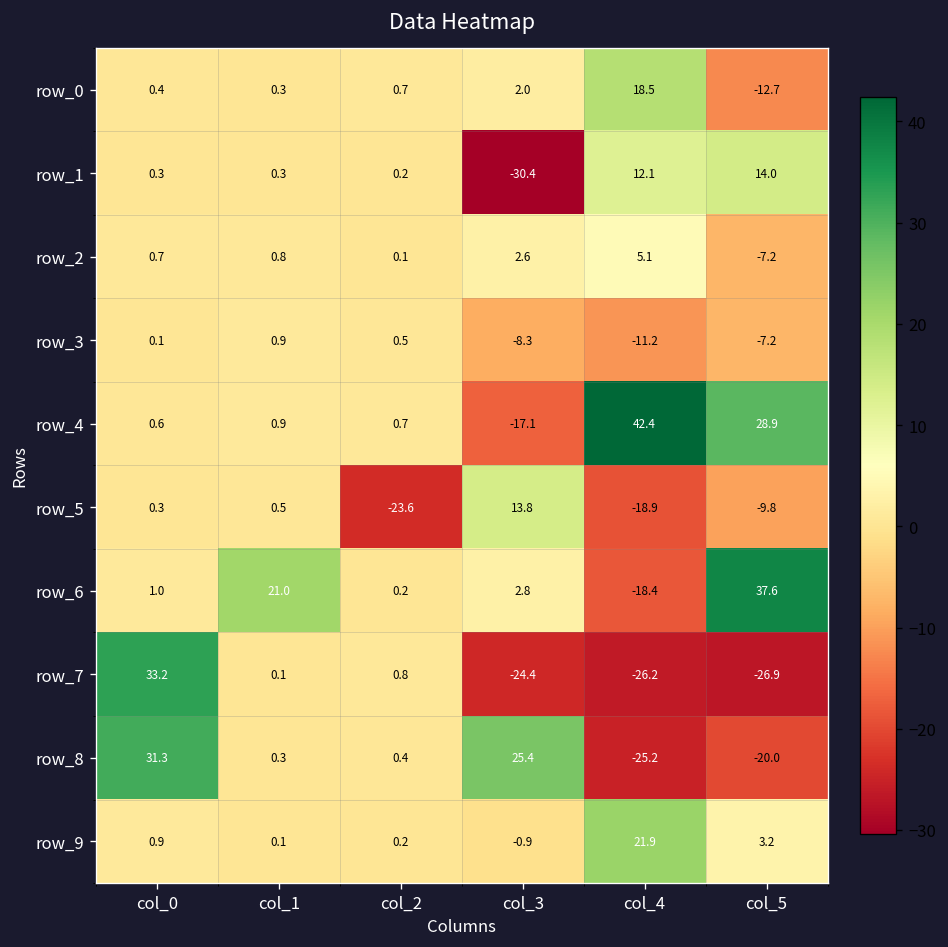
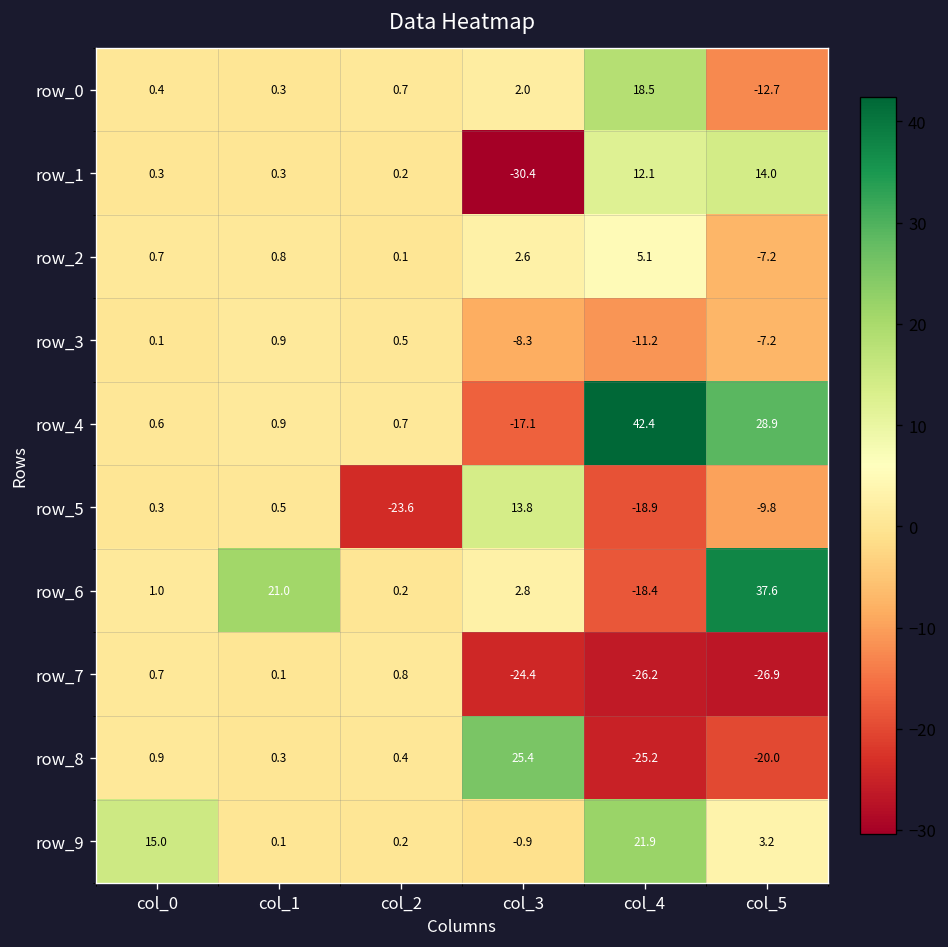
row_7, col_0: 33.2 -> 0.7
row_8, col_0: 31.3 -> 0.9
row_9, col_0: 0.9 -> 15.0
